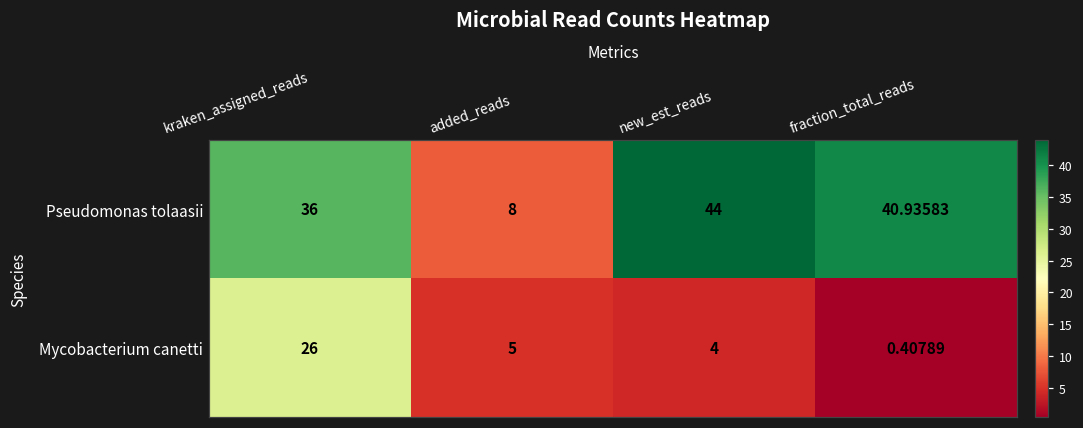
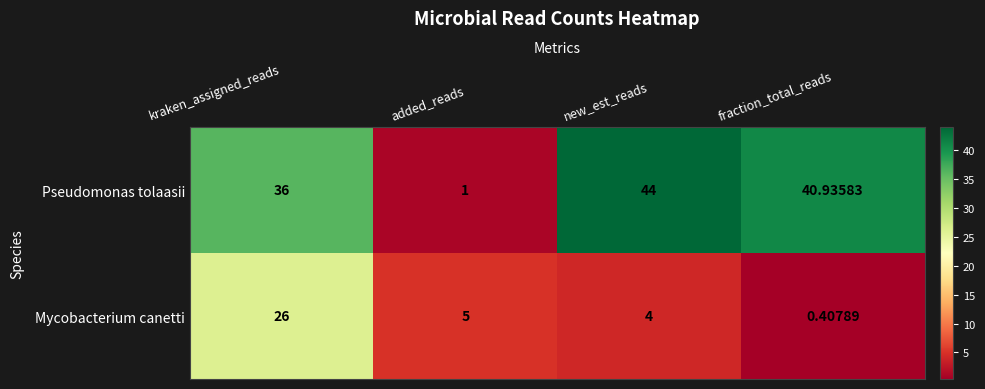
Pseudomonas tolaasii, added_reads: 8 -> 1
